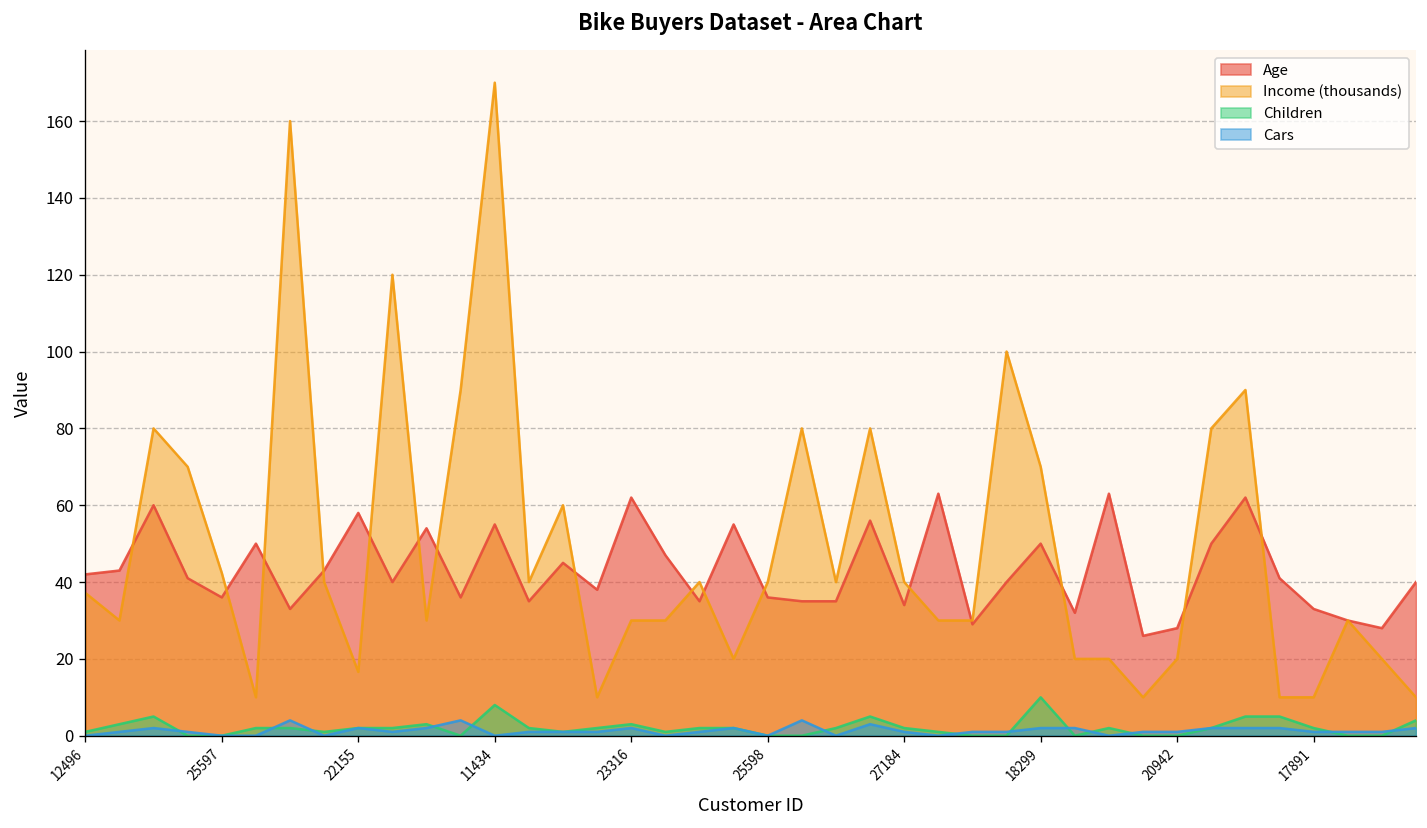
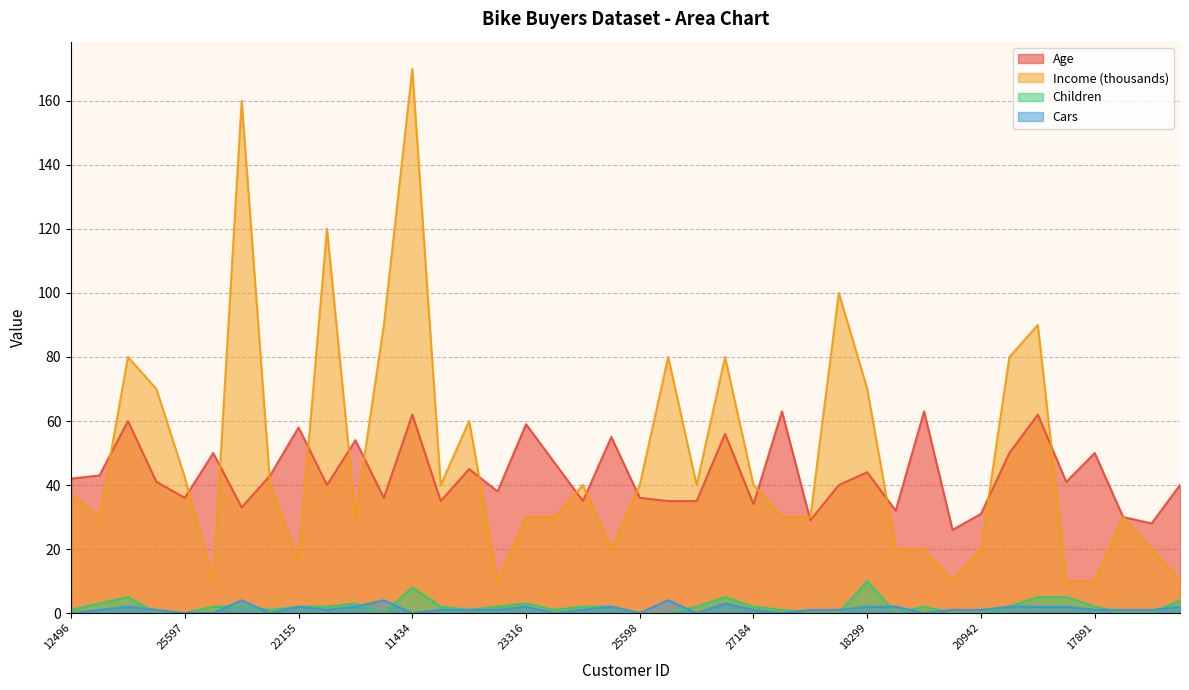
Age, 11434: 55 -> 62
Age, 23316: 62 -> 59
Age, 18299: 50 -> 44
Age, 20942: 28 -> 31
Age, 17891: 33 -> 50
